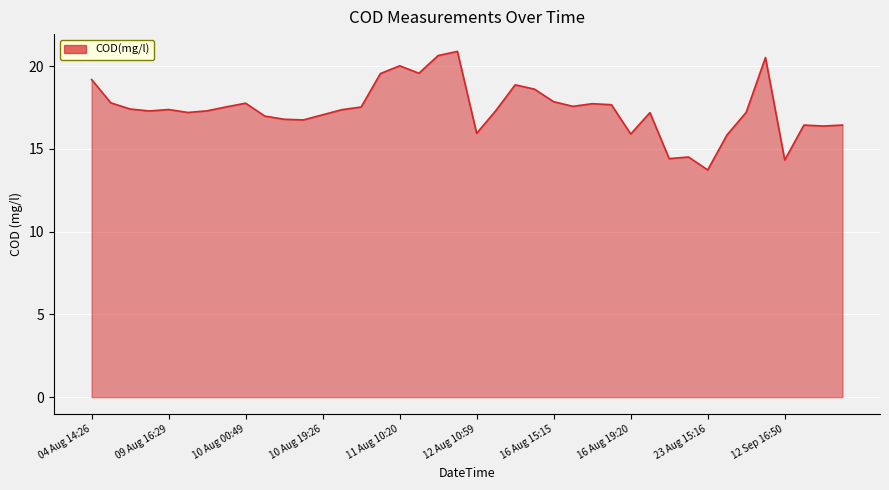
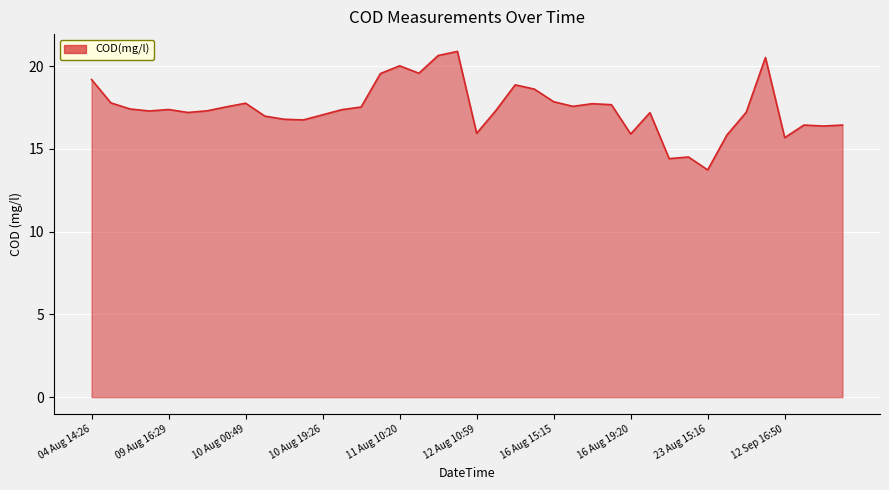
12 Sep 16:50: 14.3 -> 15.7
